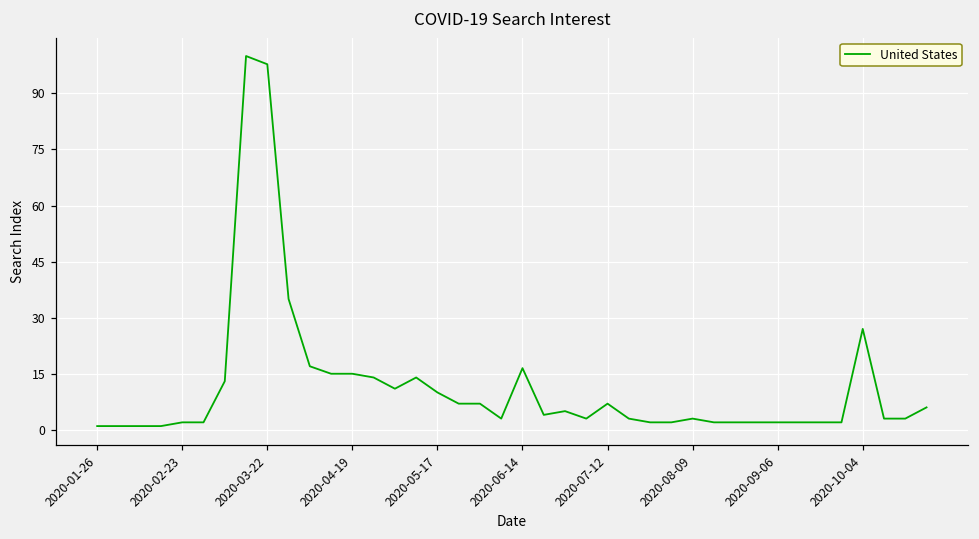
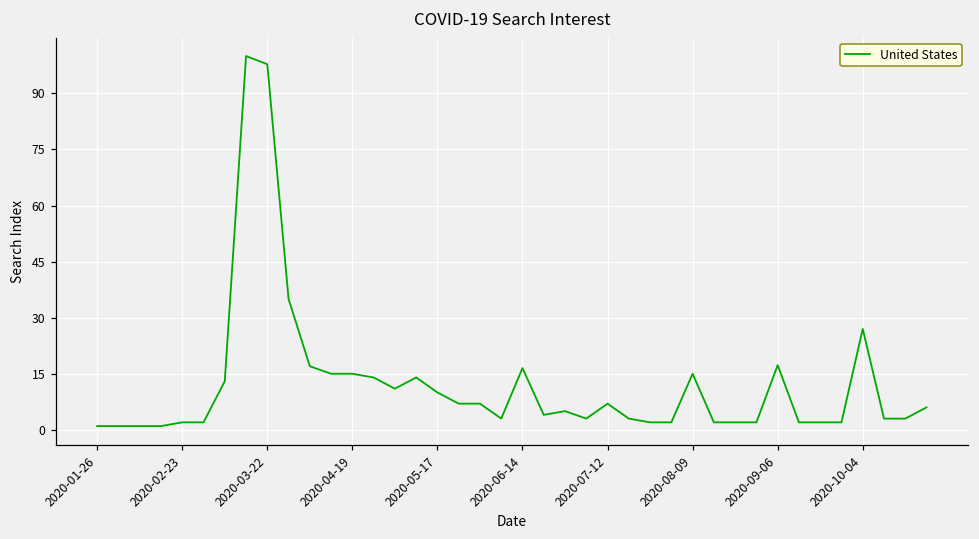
2020-08-09: 3 -> 15
2020-09-06: 2 -> 17
